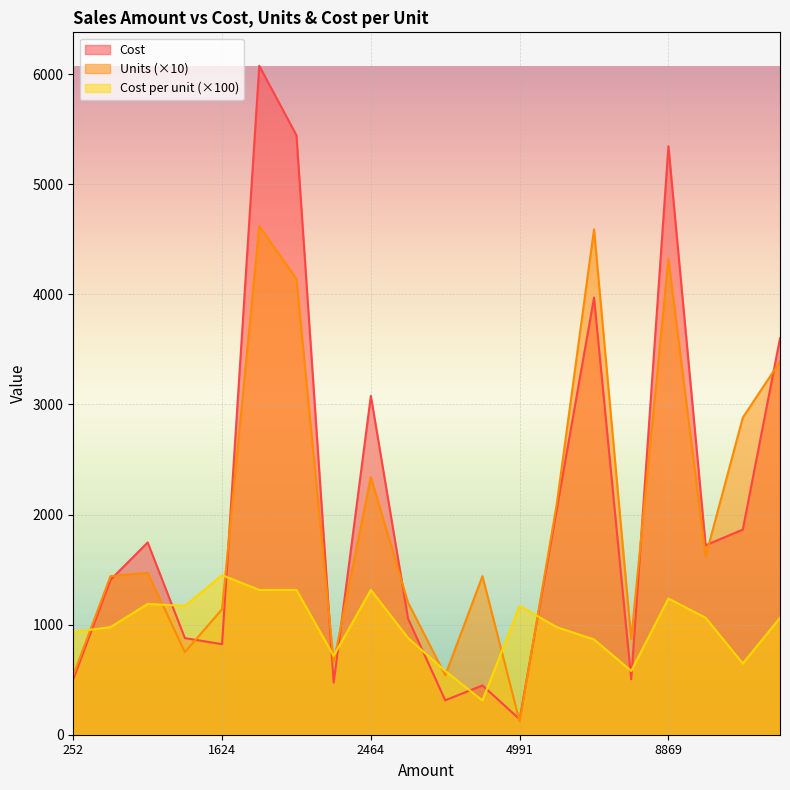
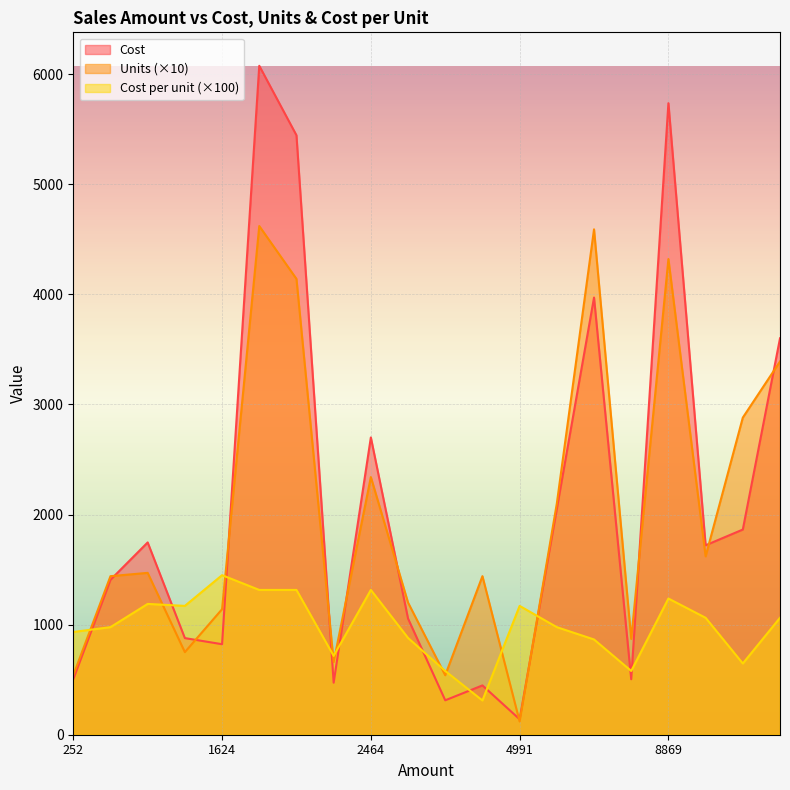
Cost, 2464: 3080 -> 2700
Cost, 8869: 5340 -> 5740
